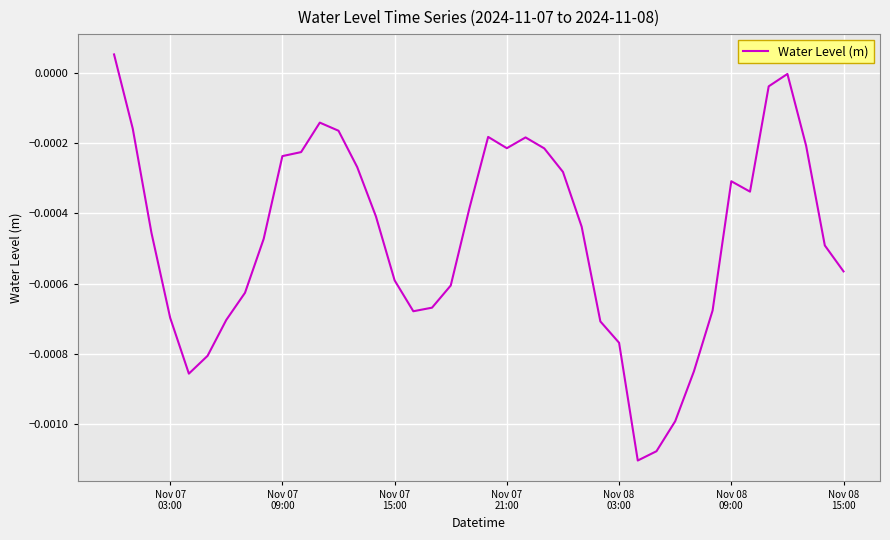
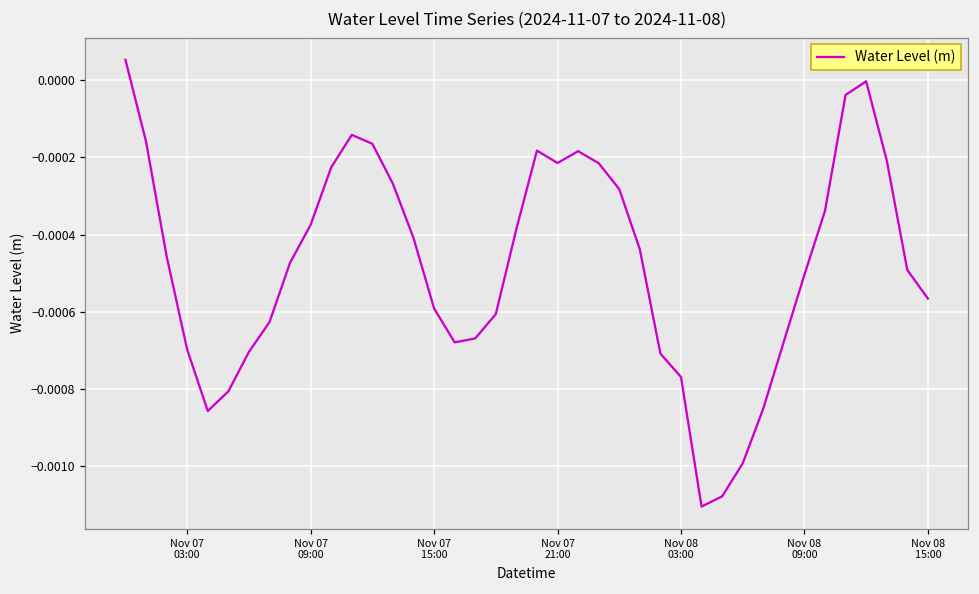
Nov 07 09:00: -0.00024 -> -0.00037
Nov 08 09:00: -0.00031 -> -0.00050
